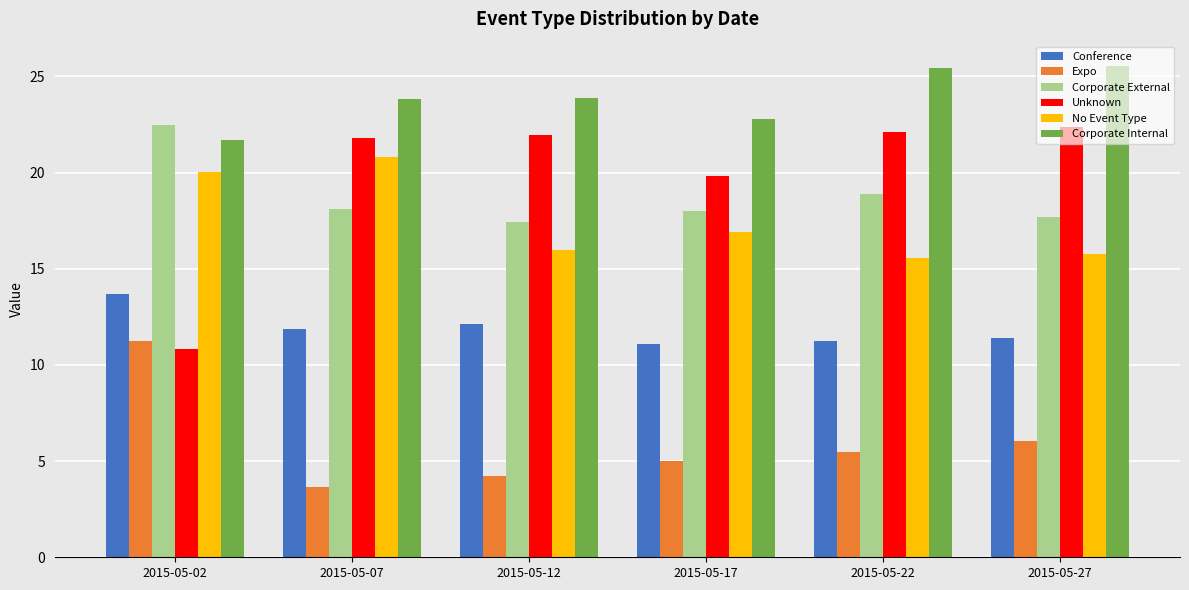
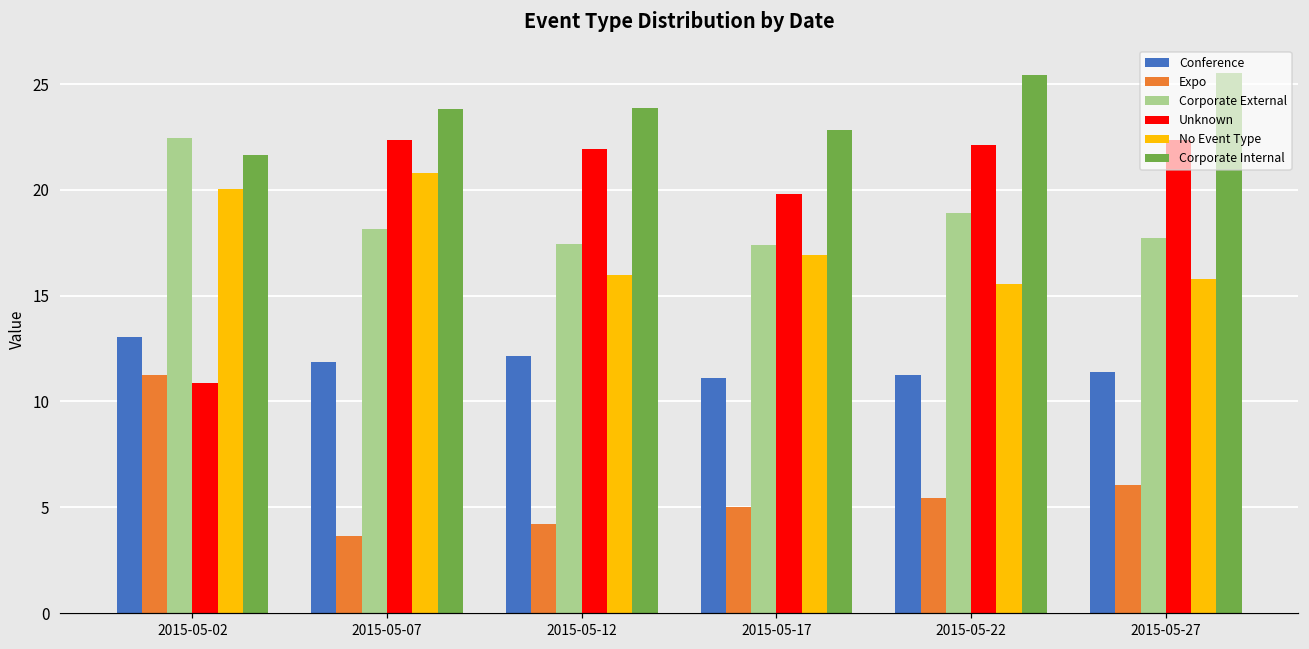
Conference, 2015-05-02: 13.7 -> 13.1
Unknown, 2015-05-07: 21.8 -> 22.4
Corporate External, 2015-05-17: 18.0 -> 17.4
